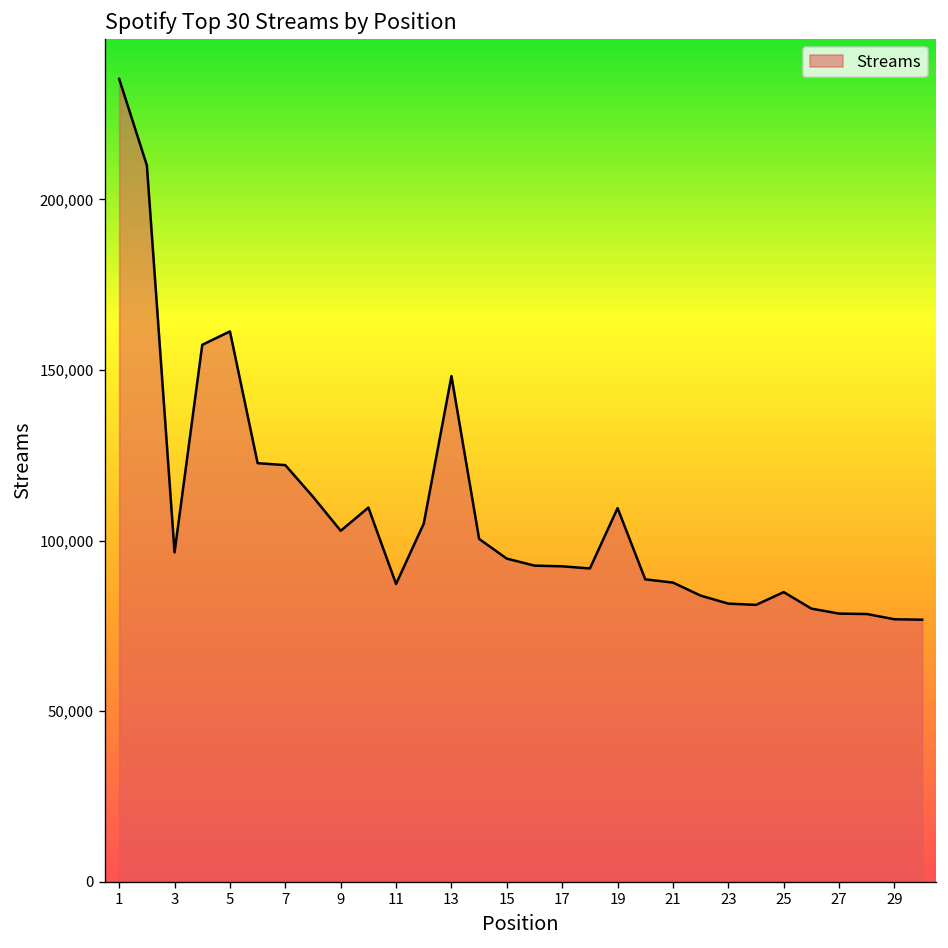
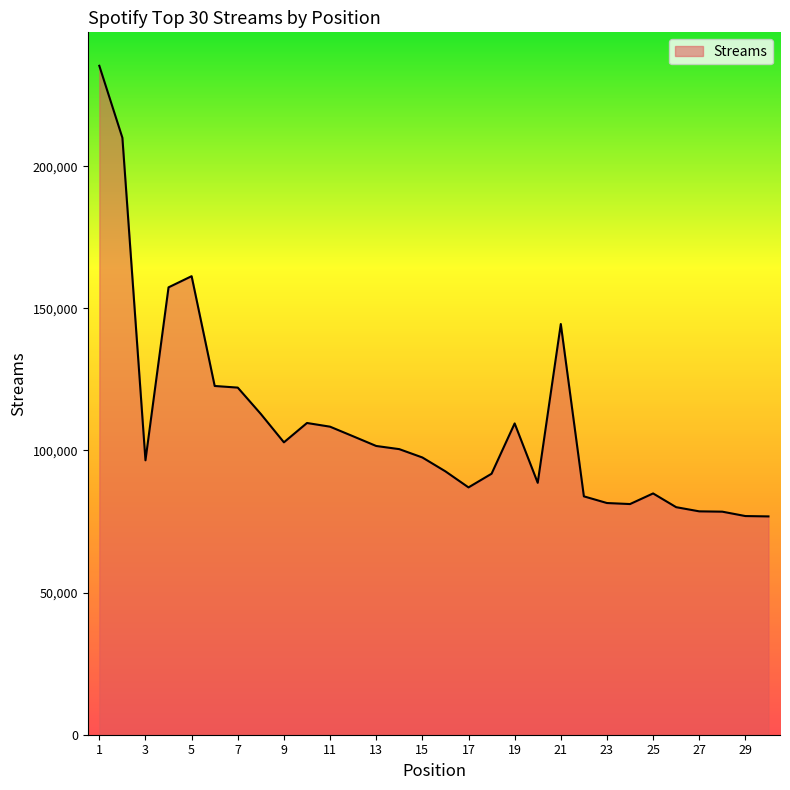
11: 87,000 -> 108,000
13: 148,000 -> 102,000
15: 95,000 -> 98,000
17: 92,000 -> 87,000
21: 88,000 -> 144,000
